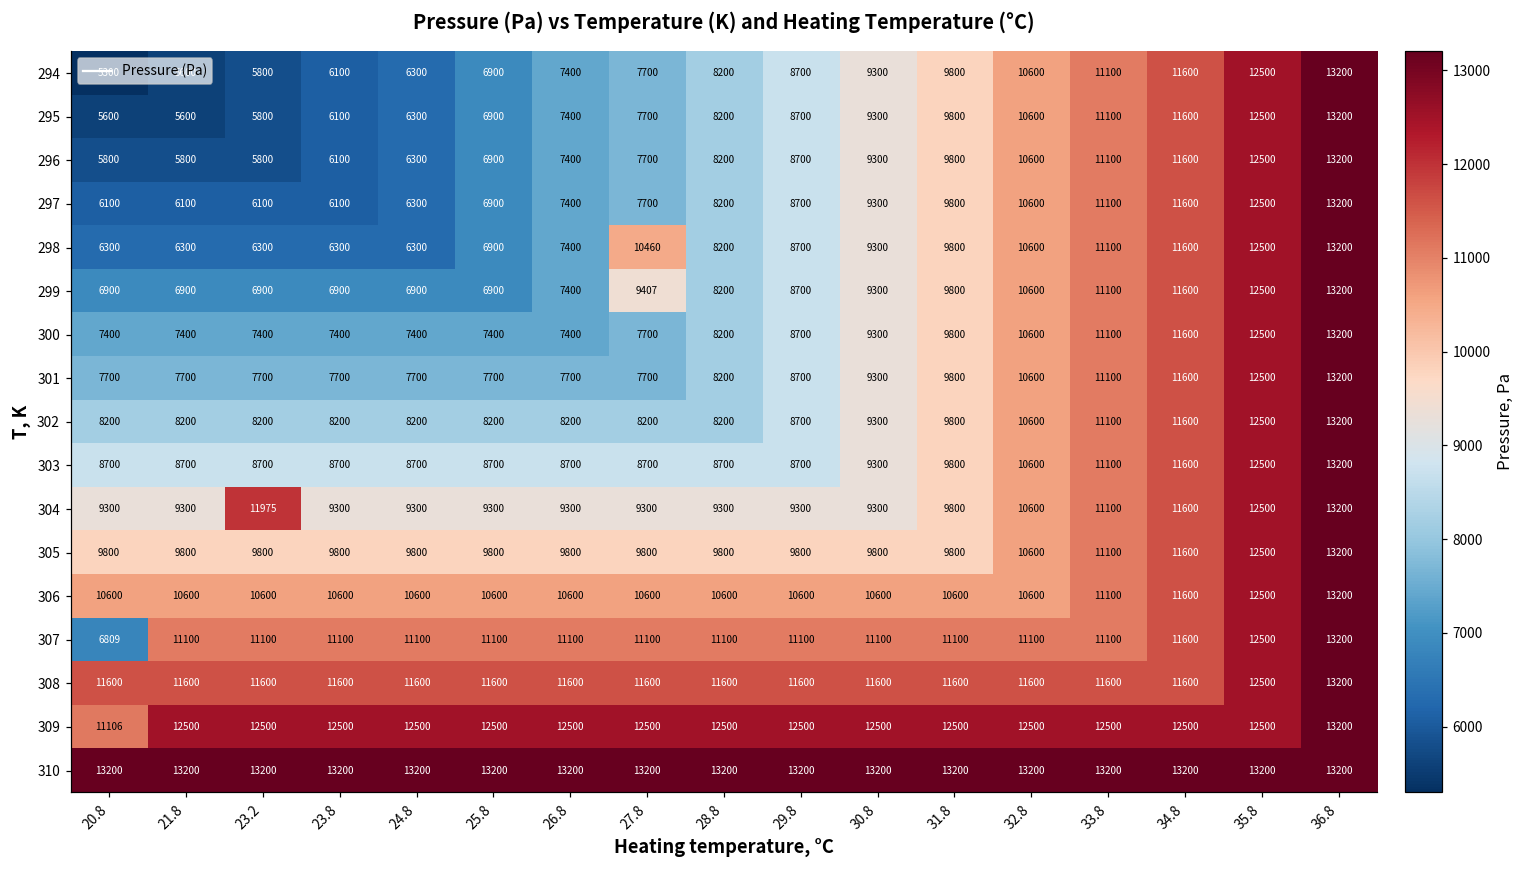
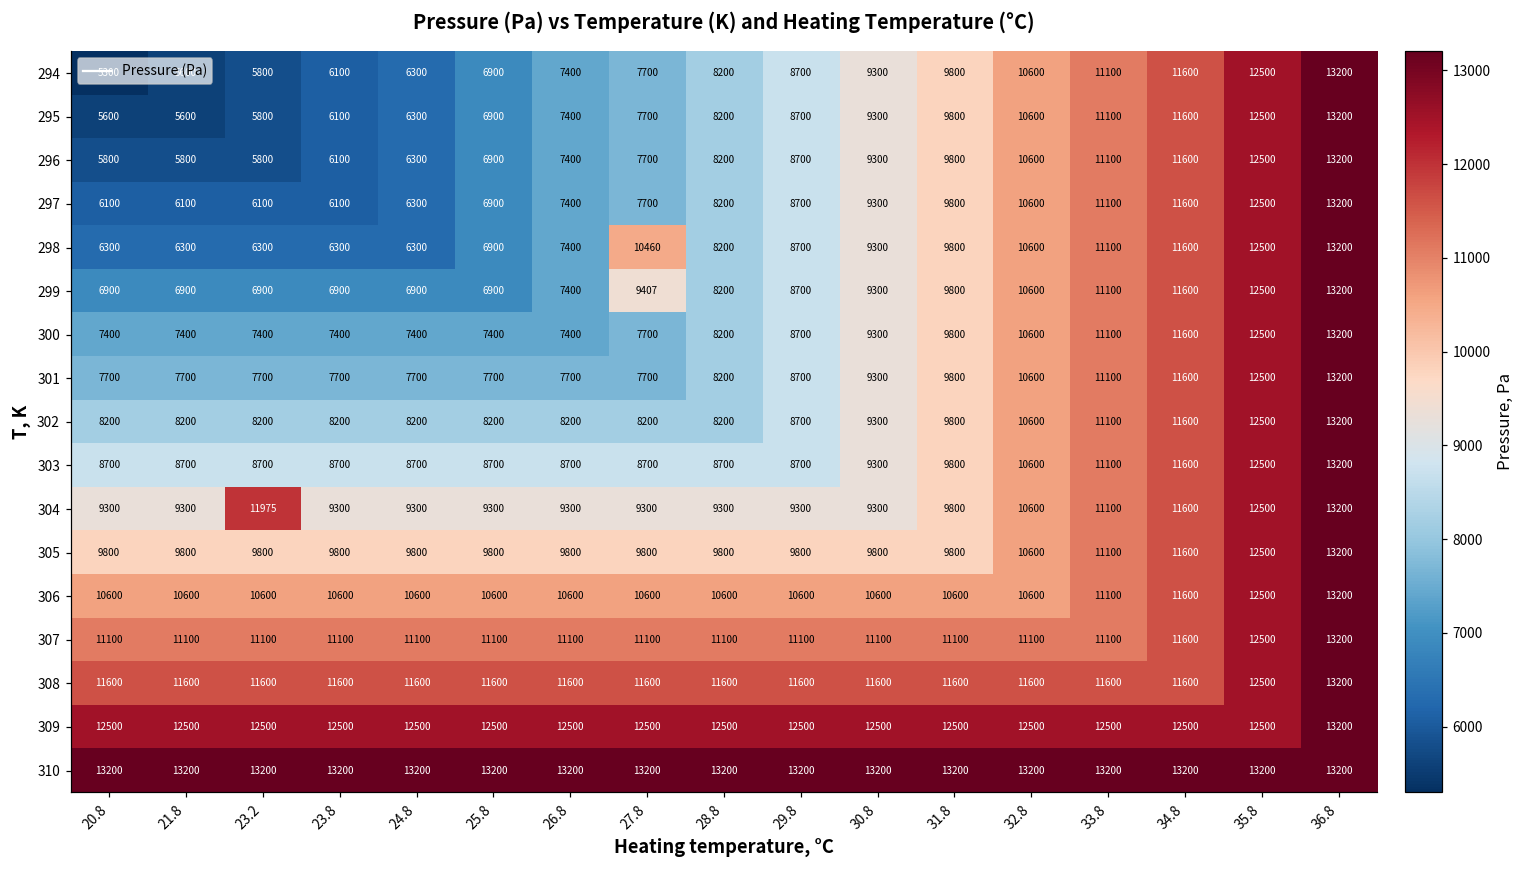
307, 20.8: 6809 -> 11100
309, 20.8: 11106 -> 12500
